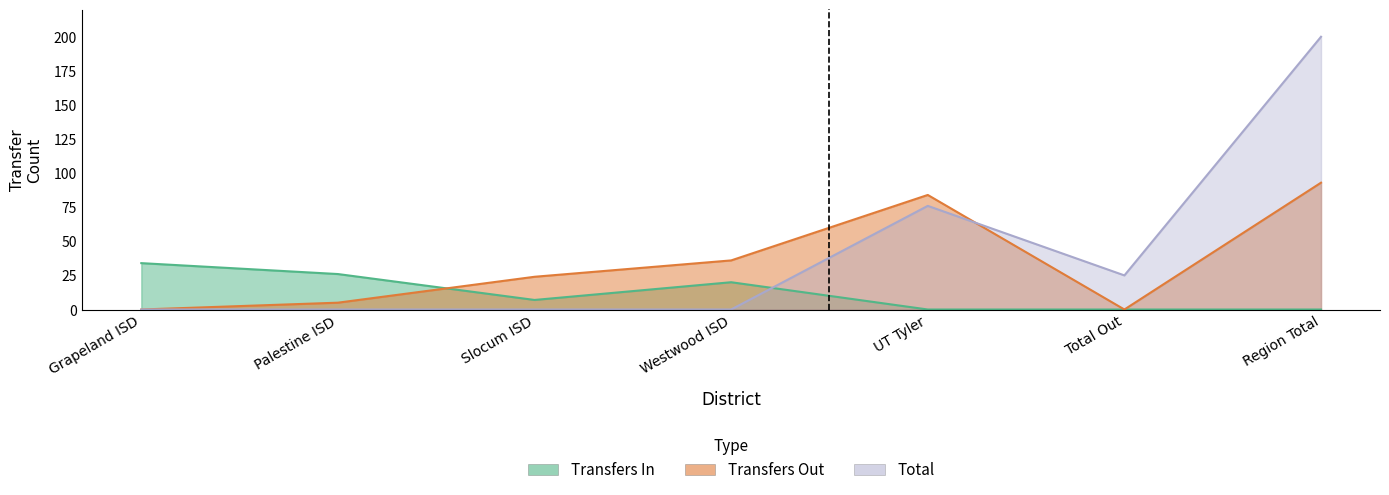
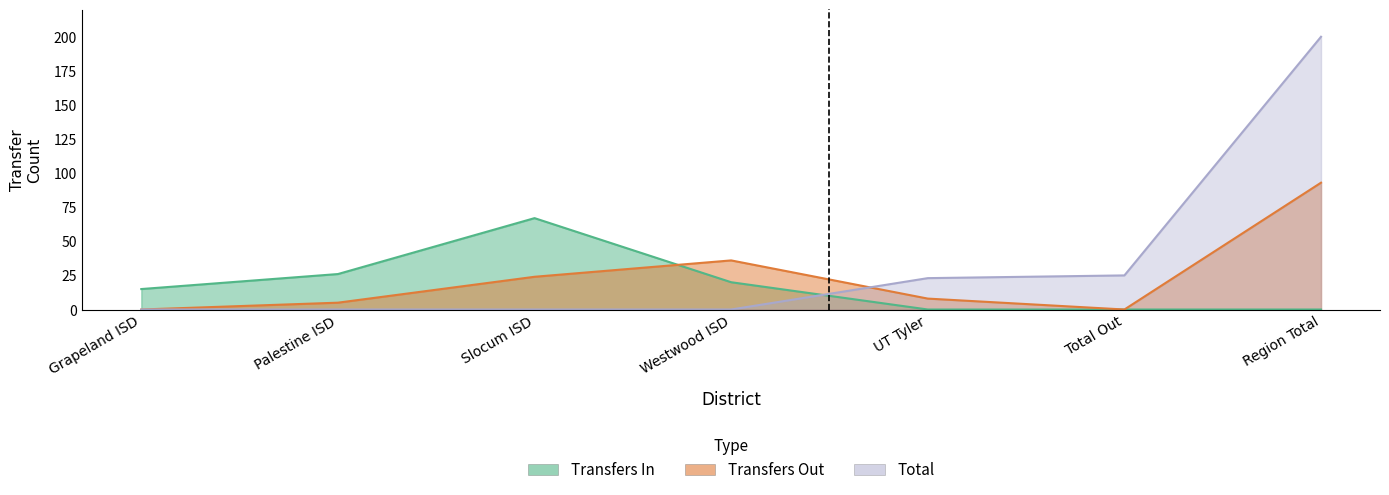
Transfers In, Grapeland ISD: 34 -> 15
Transfers In, Slocum ISD: 7 -> 67
Transfers Out, UT Tyler: 84 -> 8
Total, UT Tyler: 76 -> 23
